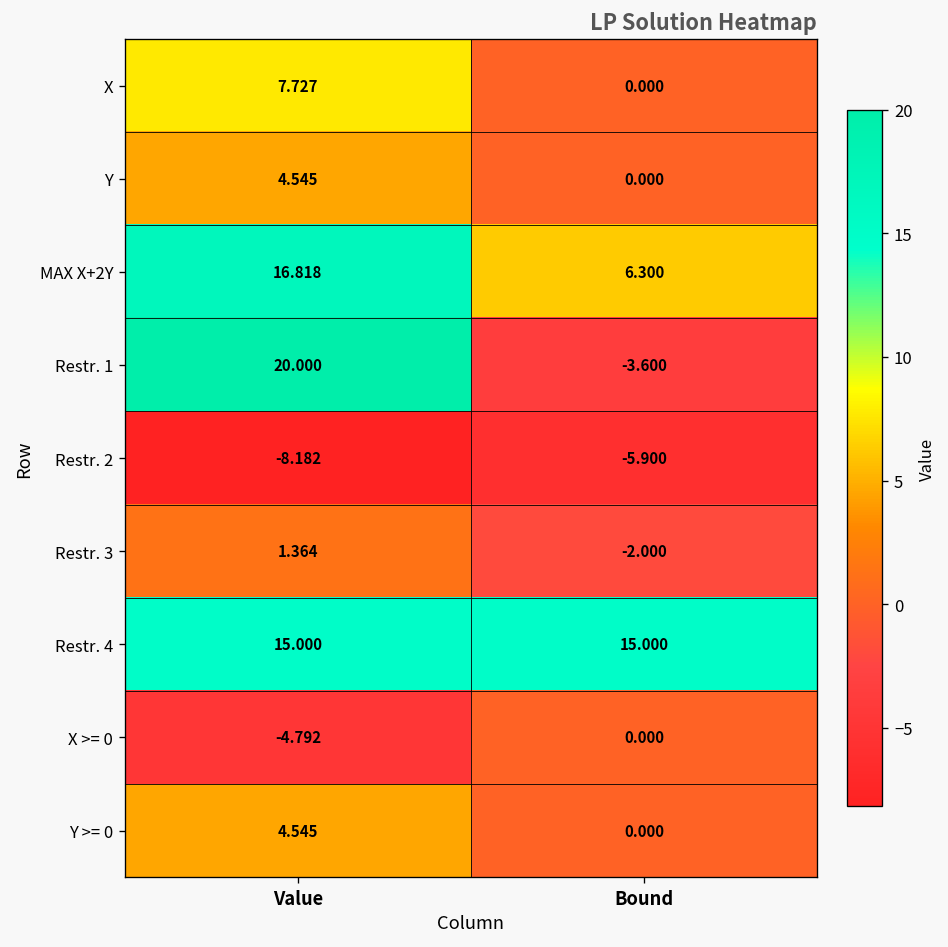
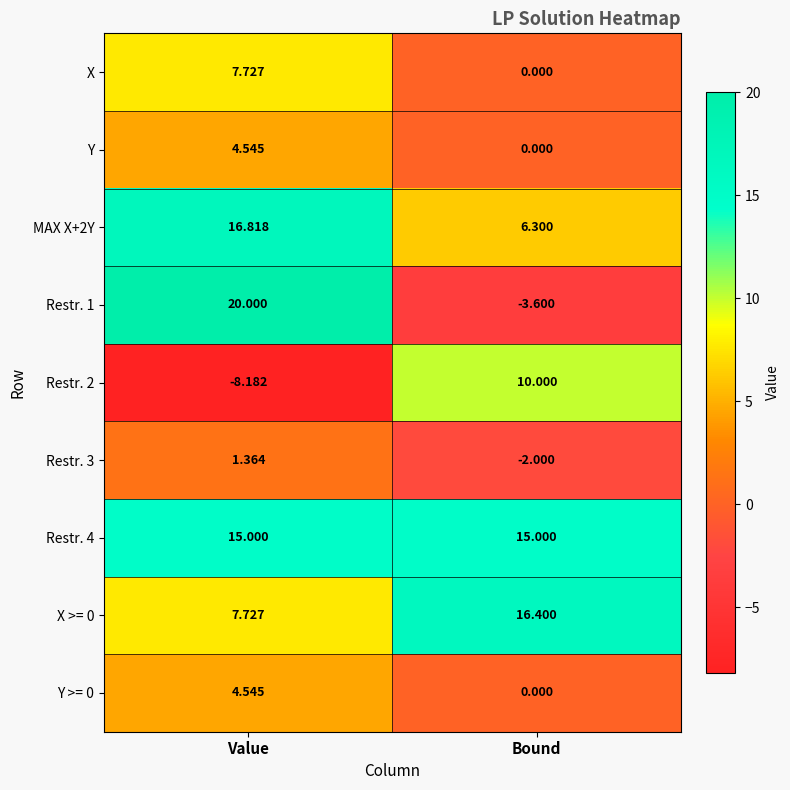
Restr. 2, Bound: -5.900 -> 10.000
X >= 0, Value: -4.792 -> 7.727
X >= 0, Bound: 0.000 -> 16.400
